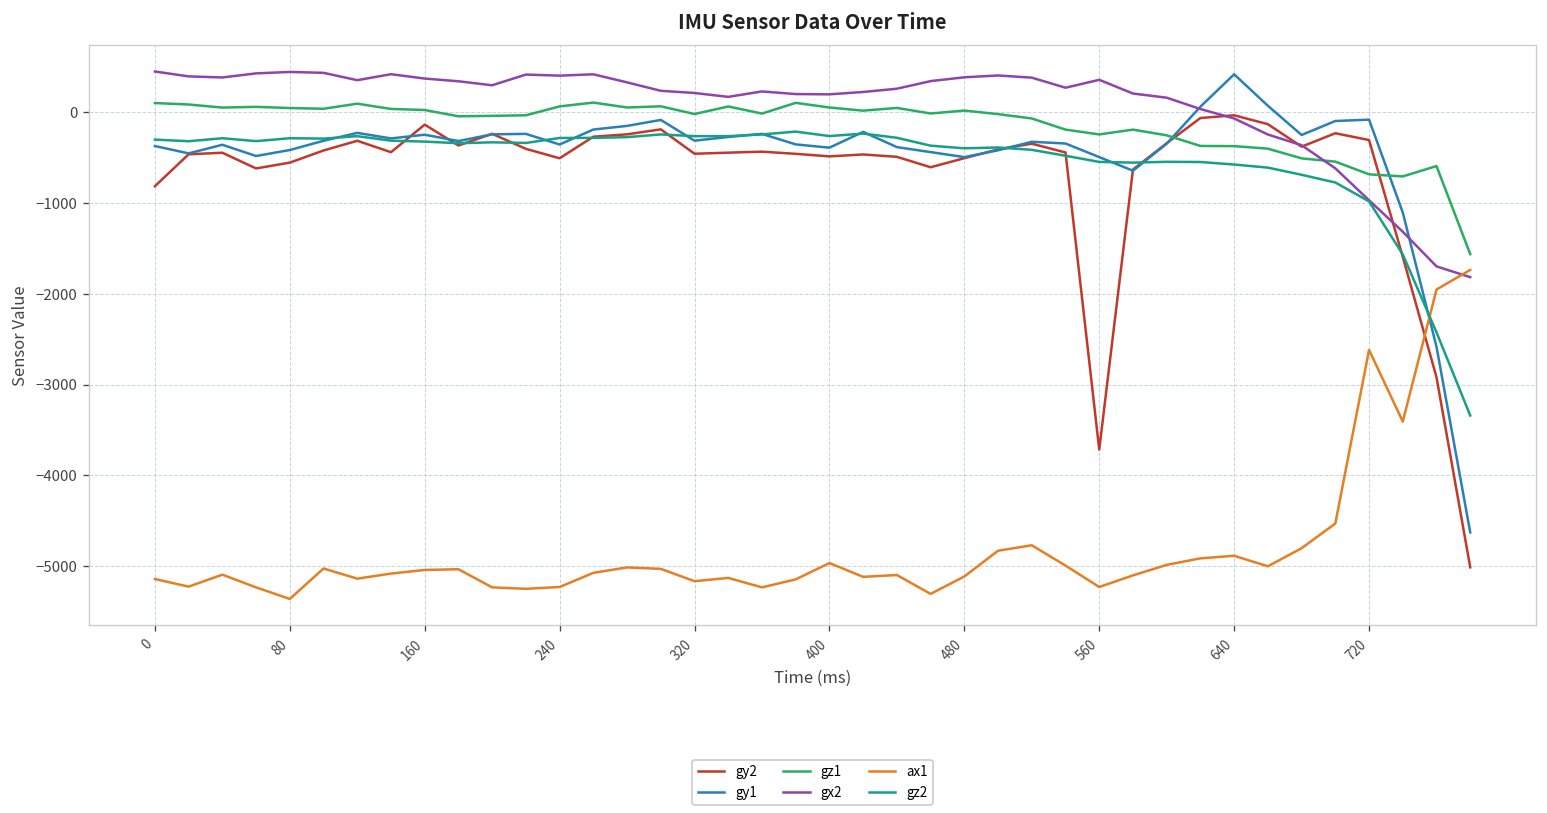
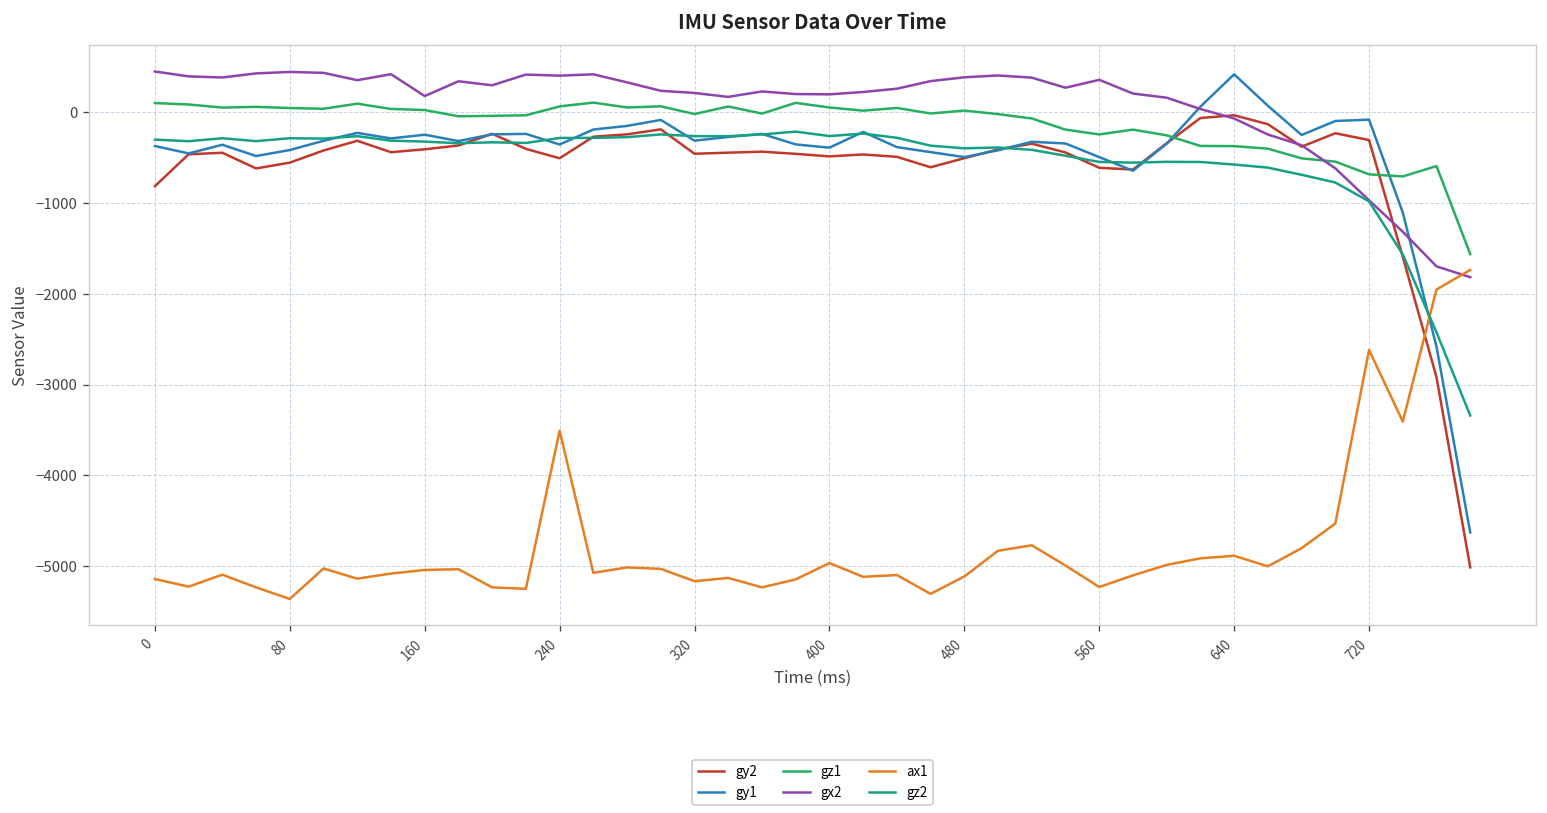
gy2, 160: -100 -> -400
gx2, 160: 400 -> 200
ax1, 240: -5200 -> -3500
gy2, 560: -3700 -> -600
